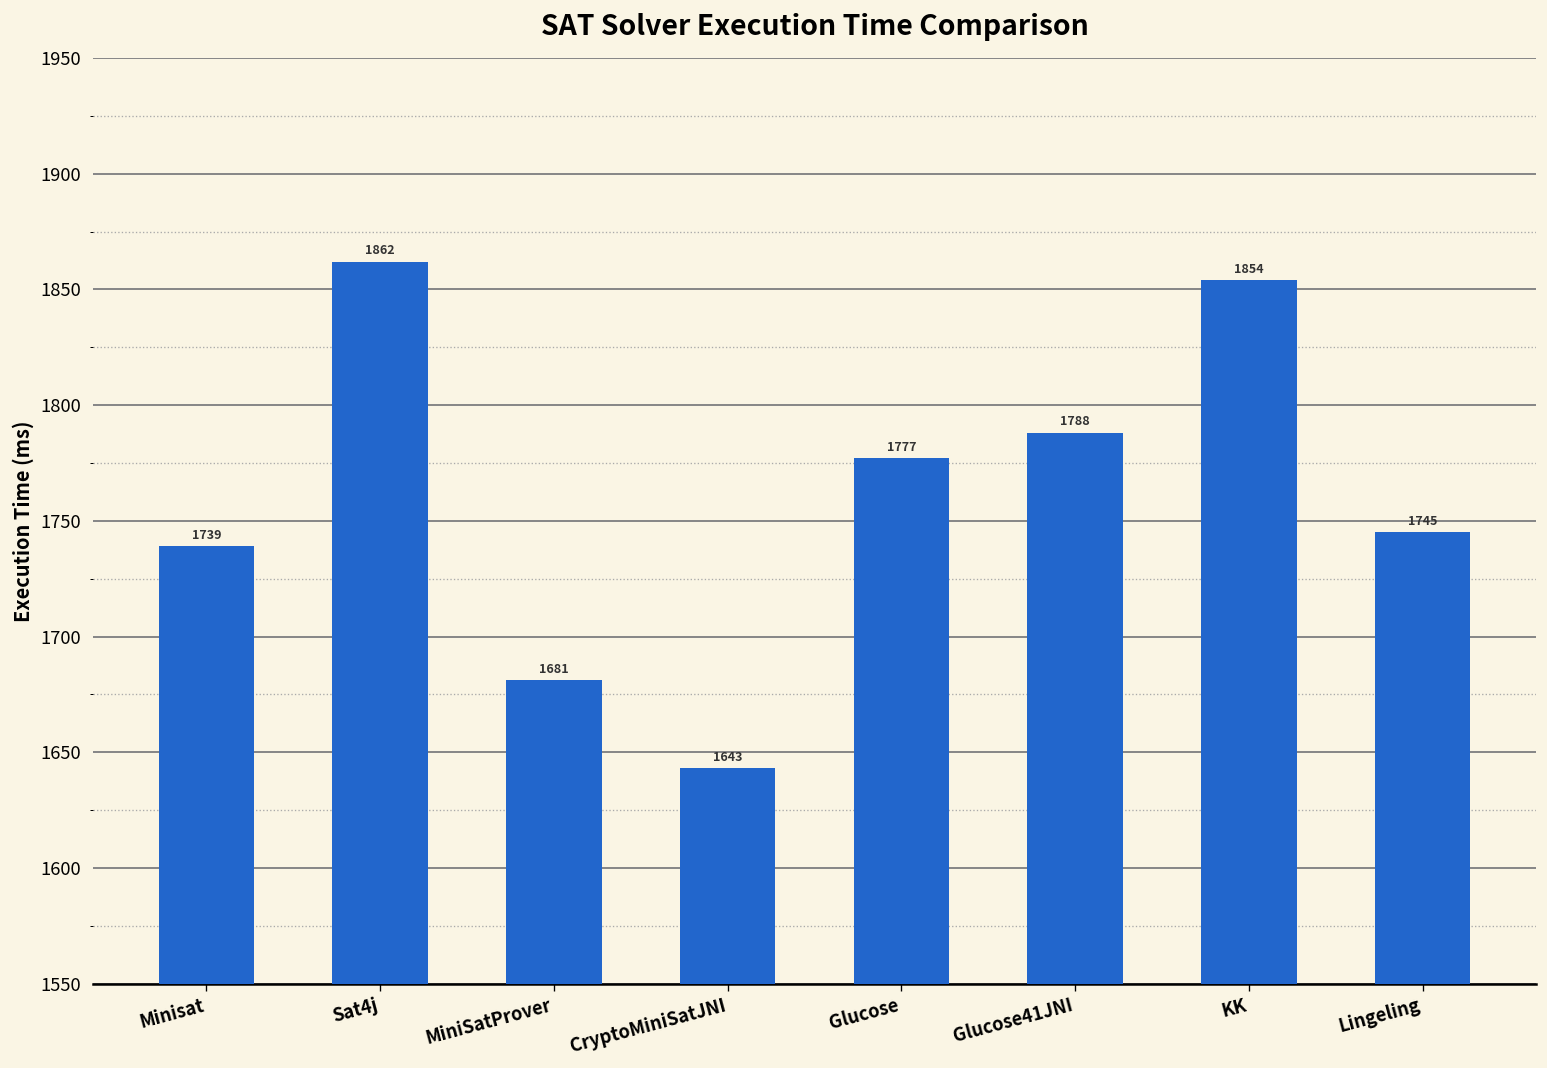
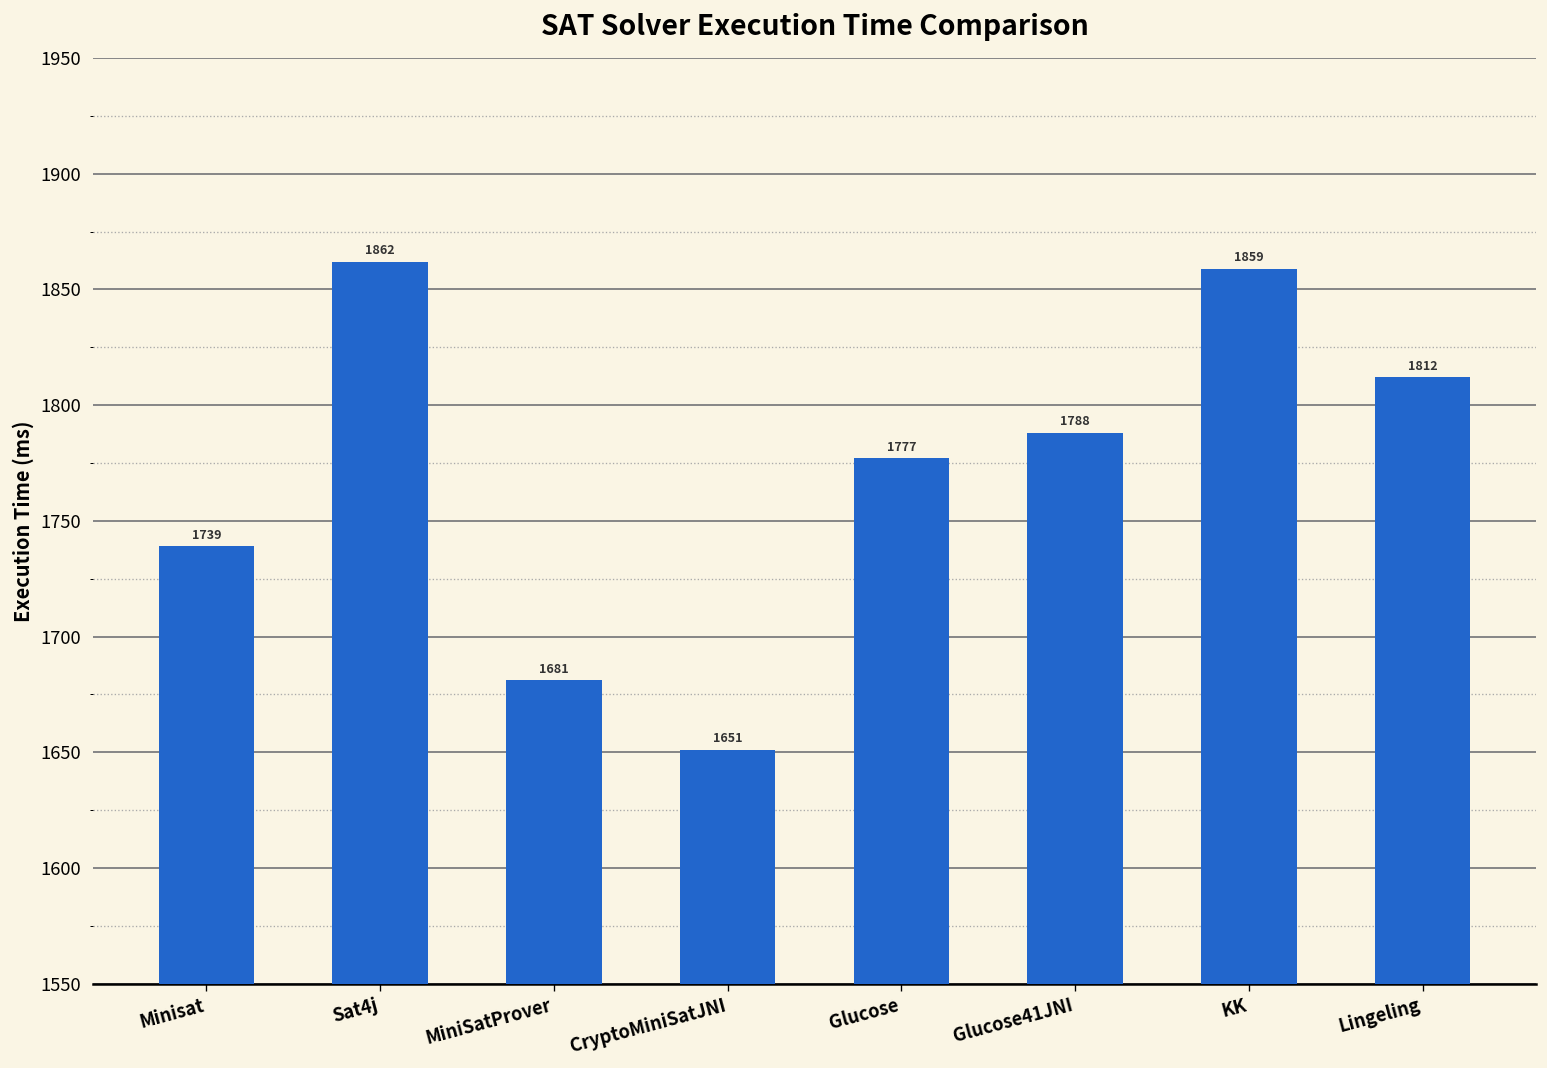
CryptoMiniSatJNI: 1643 -> 1651
KK: 1854 -> 1859
Lingeling: 1745 -> 1812
